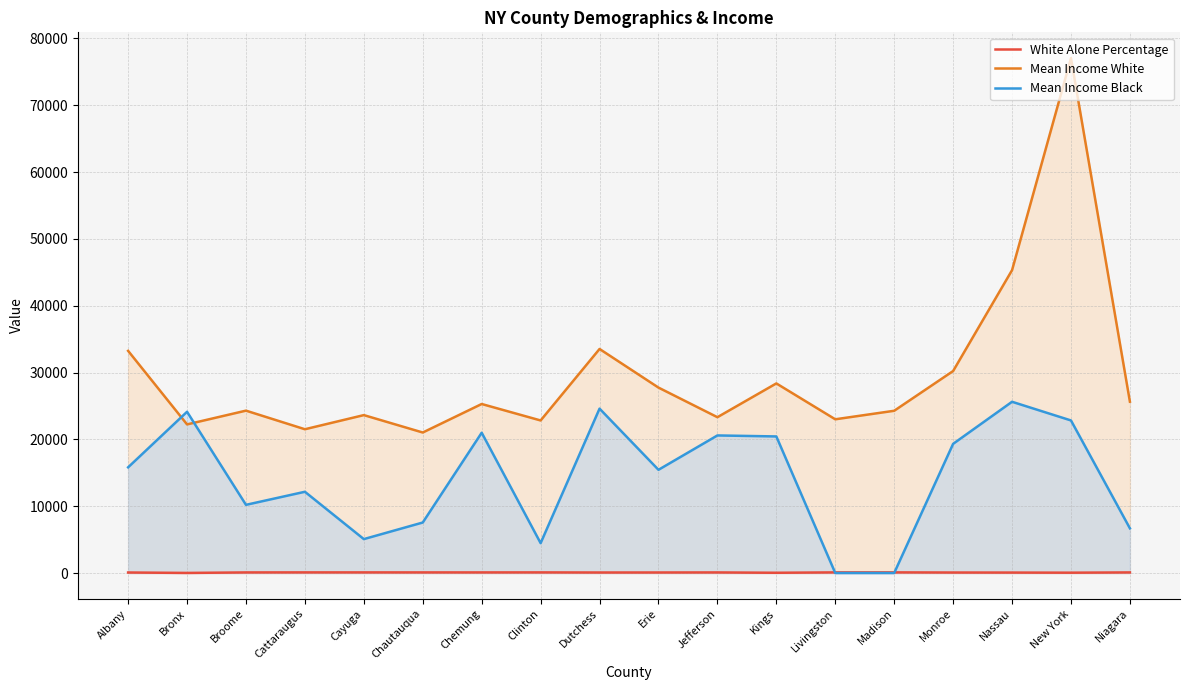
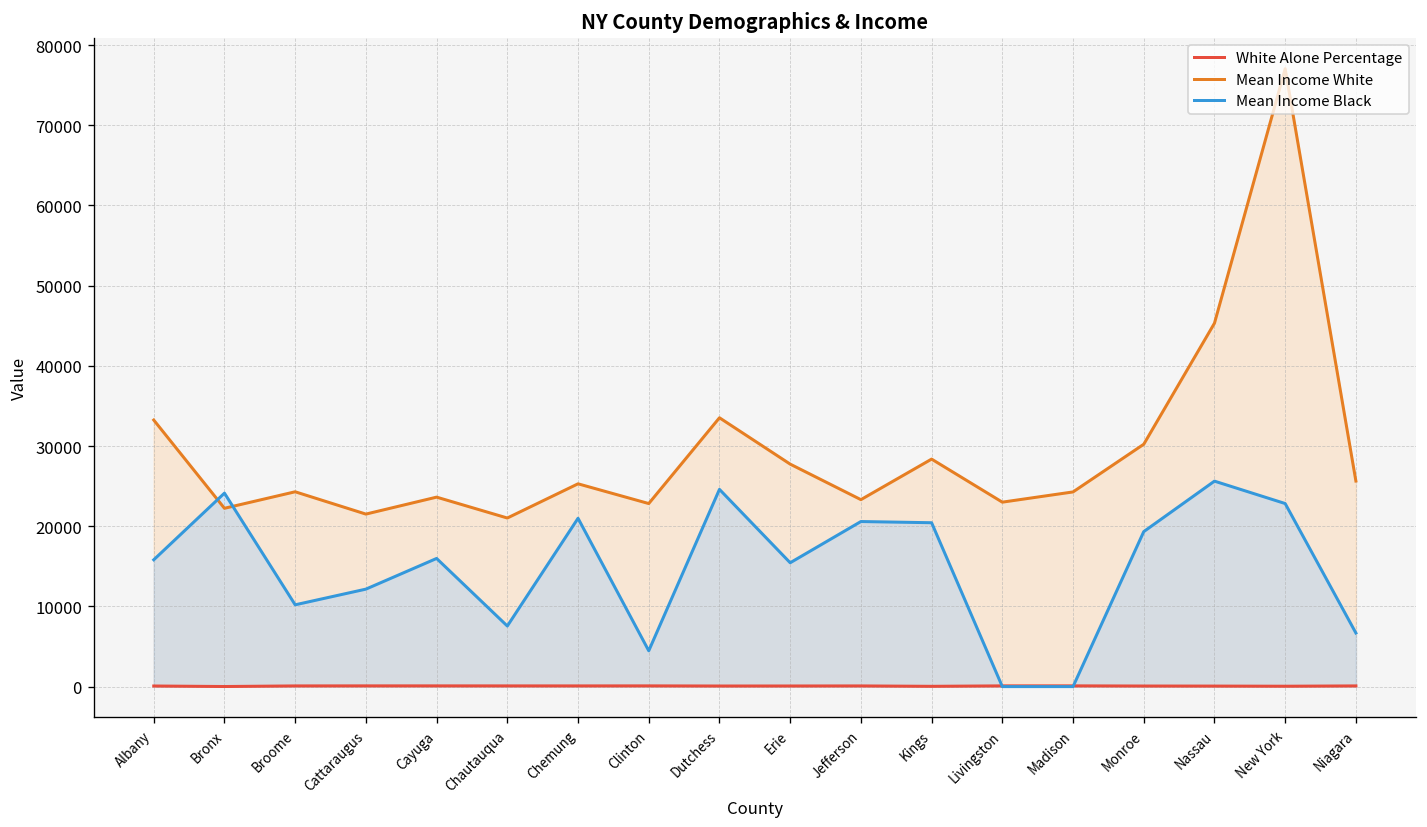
Mean Income Black, Cayuga: 5000 -> 16000
